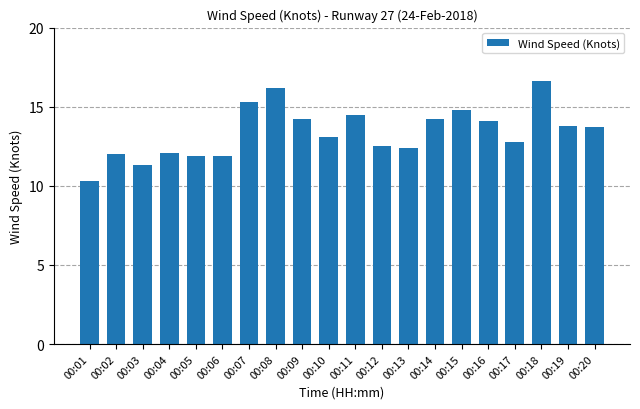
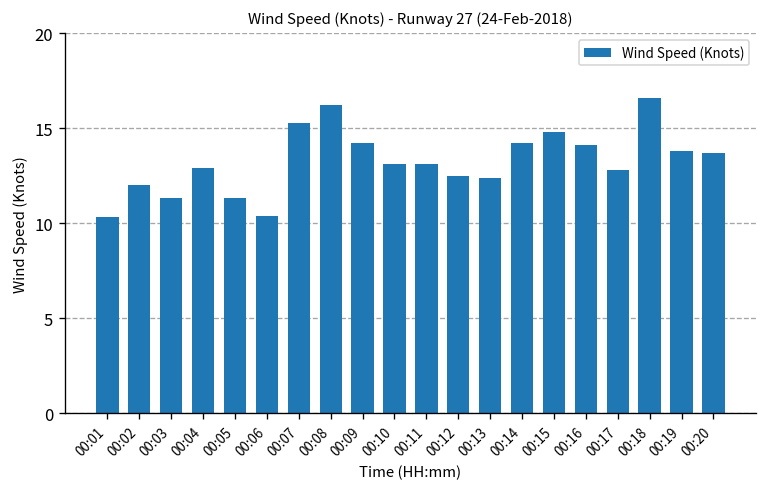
00:04: 12.1 -> 12.9
00:05: 11.9 -> 11.3
00:06: 11.9 -> 10.4
00:11: 14.5 -> 13.1
